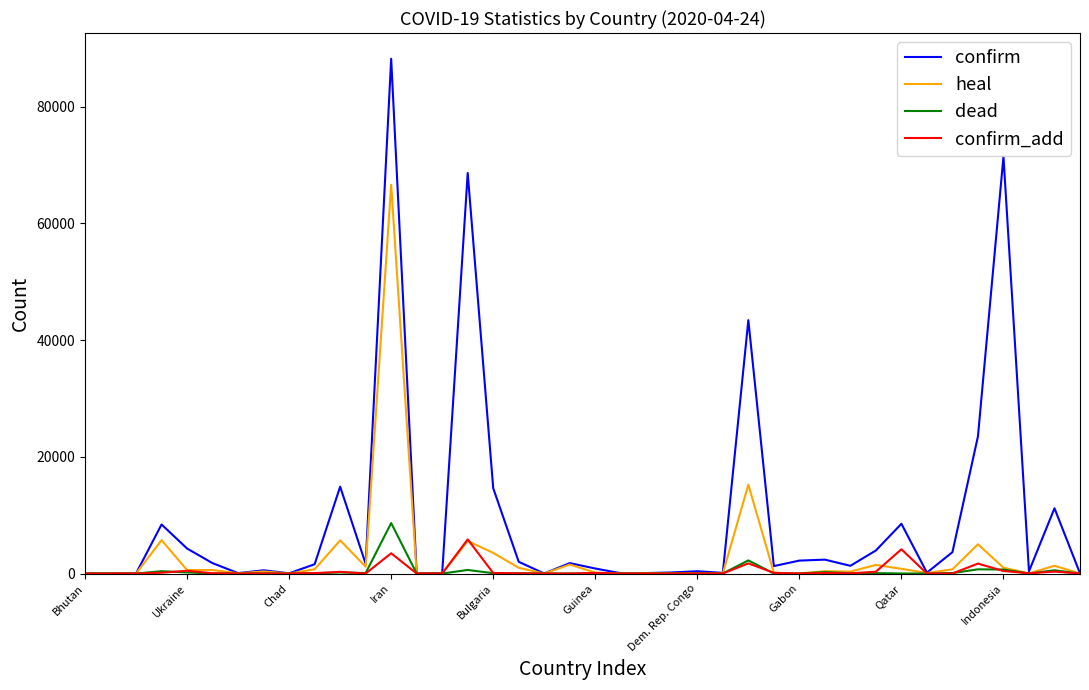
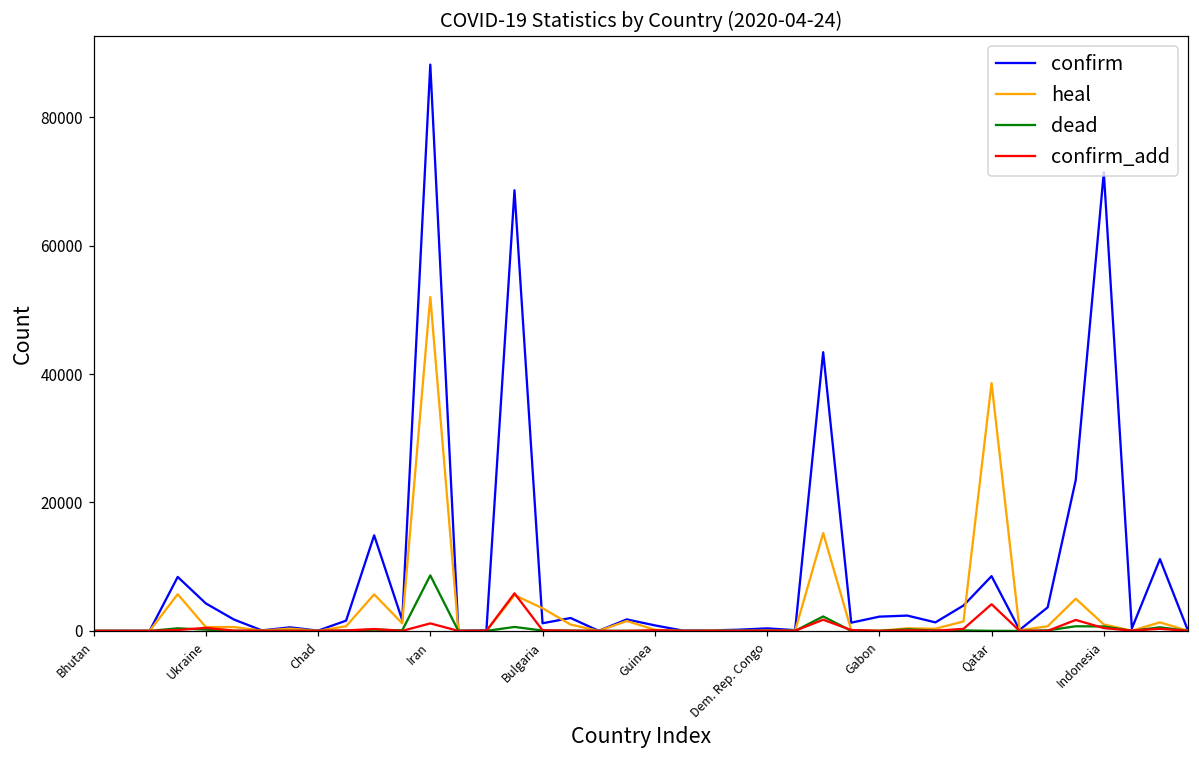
heal, Iran: 67000 -> 52000
confirm_add, Iran: 3000 -> 1000
confirm, Bulgaria: 15000 -> 1000
heal, Qatar: 1000 -> 39000
